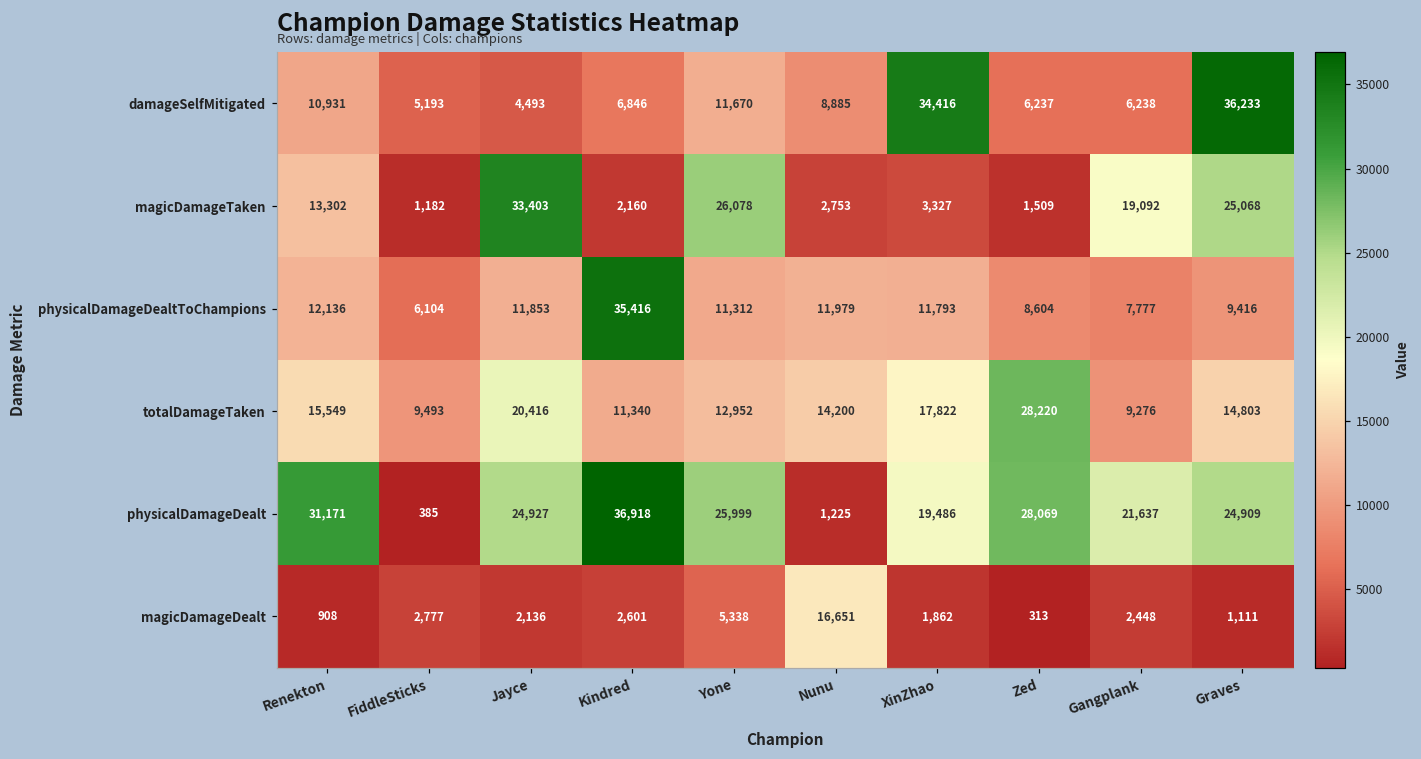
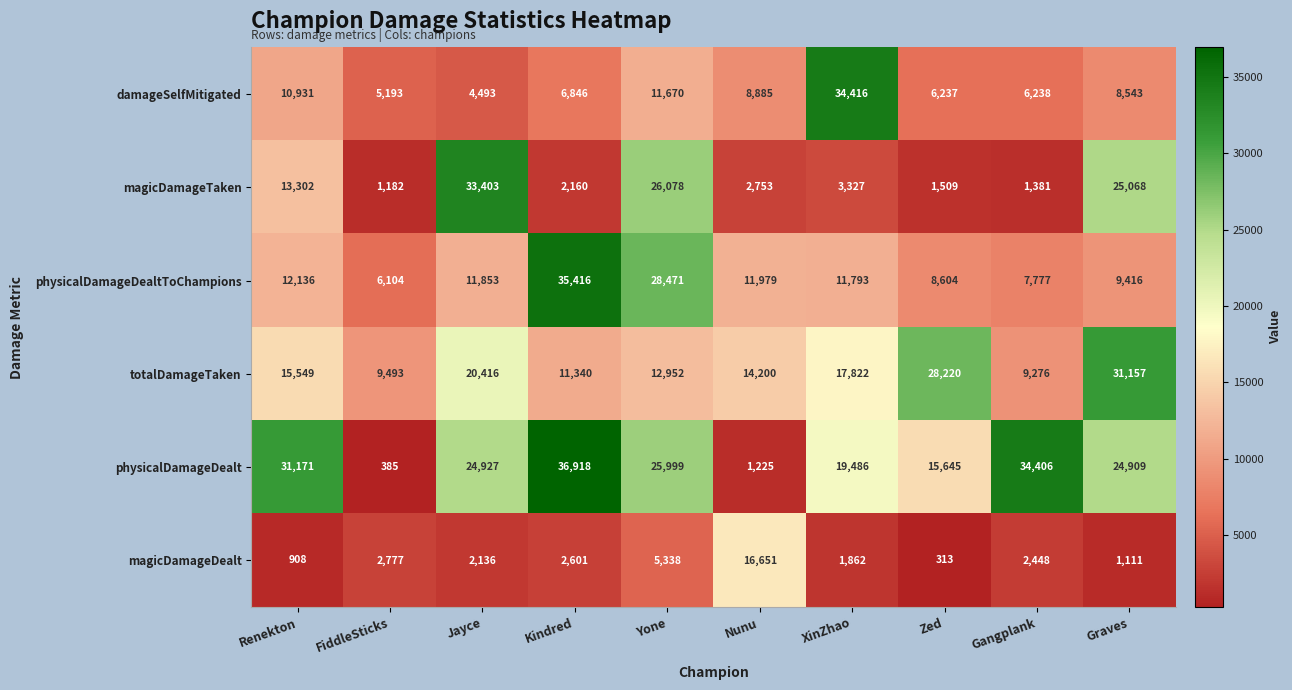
damageSelfMitigated, Graves: 36,233 -> 8,543
magicDamageTaken, Gangplank: 19,092 -> 1,381
physicalDamageDealtToChampions, Yone: 11,312 -> 28,471
totalDamageTaken, Graves: 14,803 -> 31,157
physicalDamageDealt, Zed: 28,069 -> 15,645
physicalDamageDealt, Gangplank: 21,637 -> 34,406
